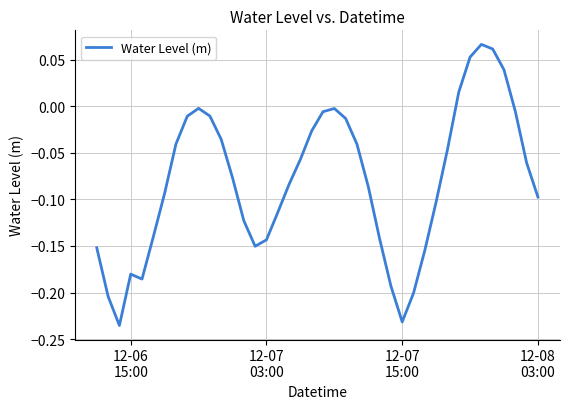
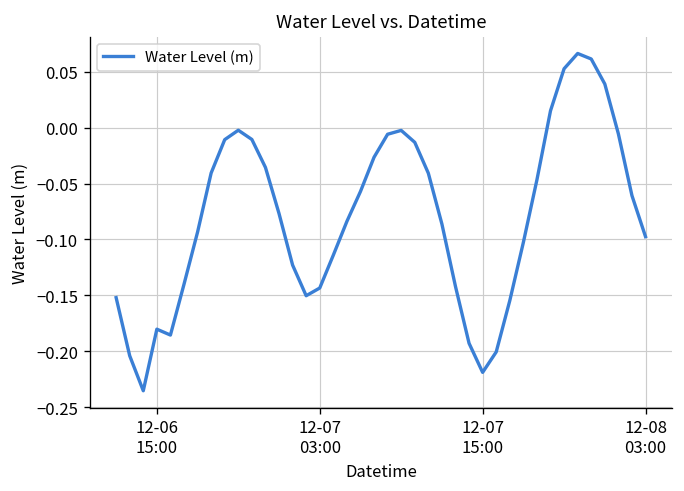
12-07 15:00: -0.23 -> -0.22
